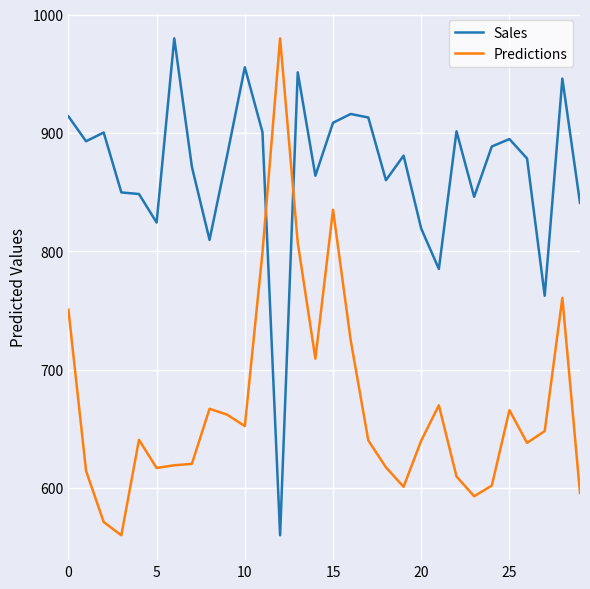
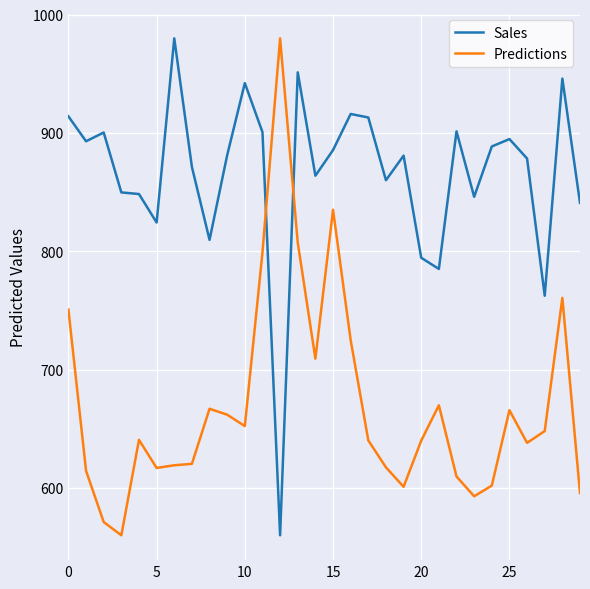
Sales, 10: 956 -> 942
Sales, 15: 909 -> 886
Sales, 20: 819 -> 795
